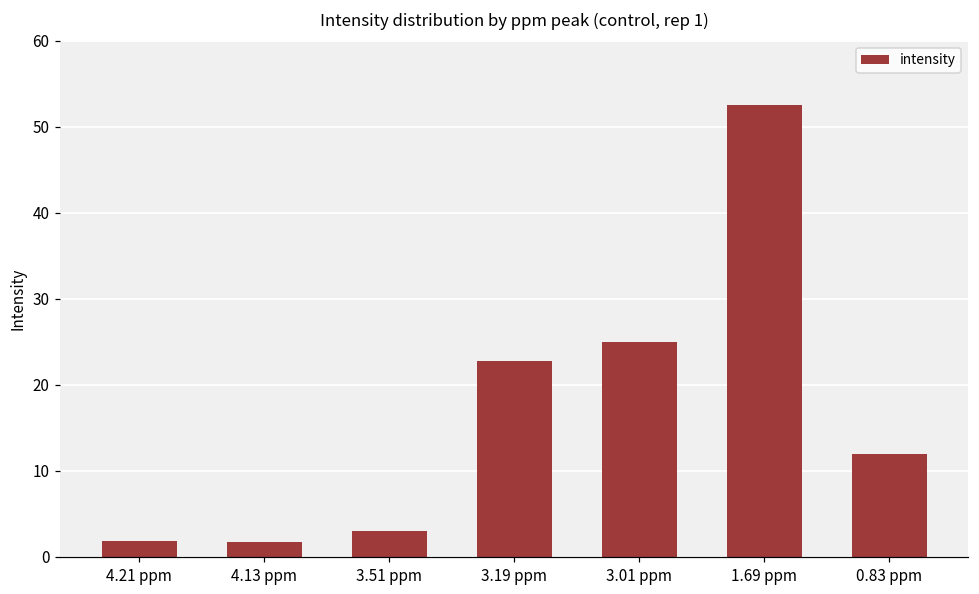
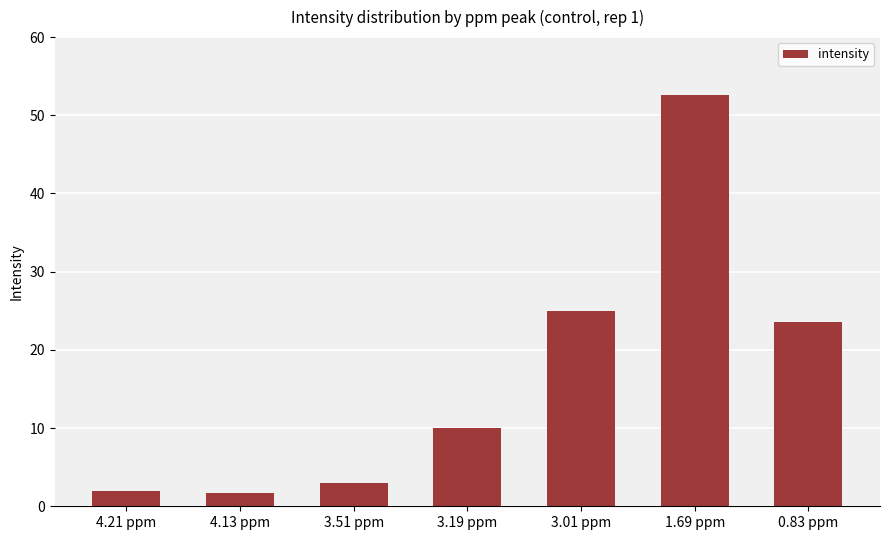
3.19 ppm: 23 -> 10
0.83 ppm: 12 -> 24
